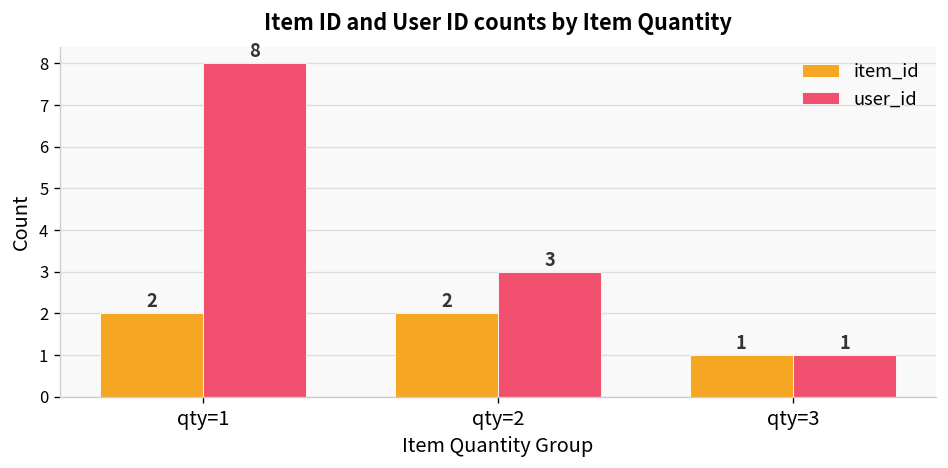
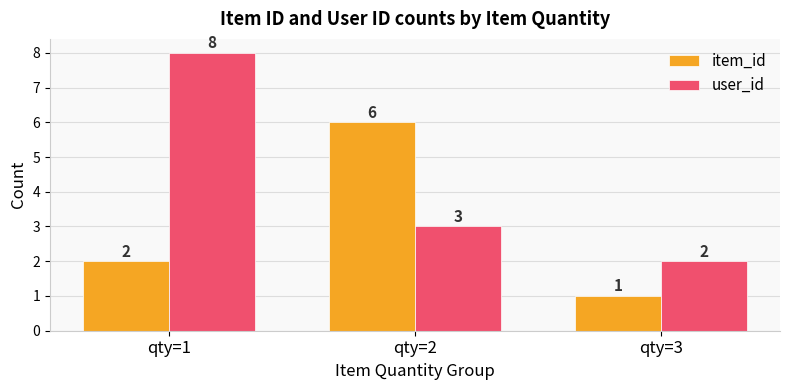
item_id, qty=2: 2 -> 6
user_id, qty=3: 1 -> 2
